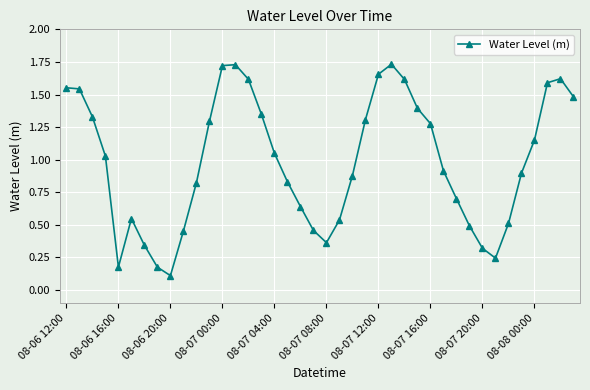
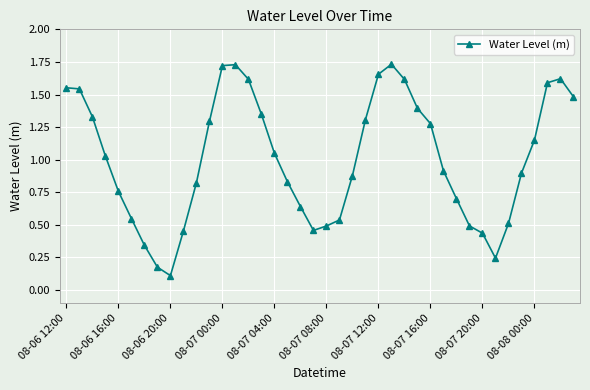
08-06 16:00: 0.18 -> 0.76
08-07 08:00: 0.36 -> 0.49
08-07 20:00: 0.32 -> 0.44
